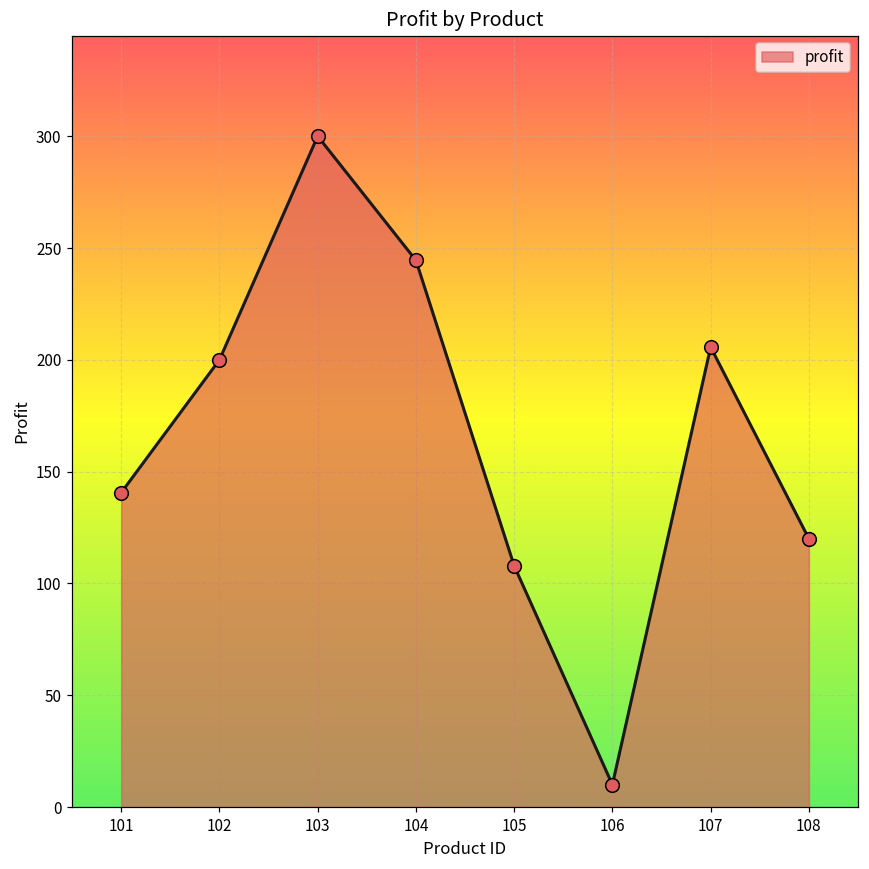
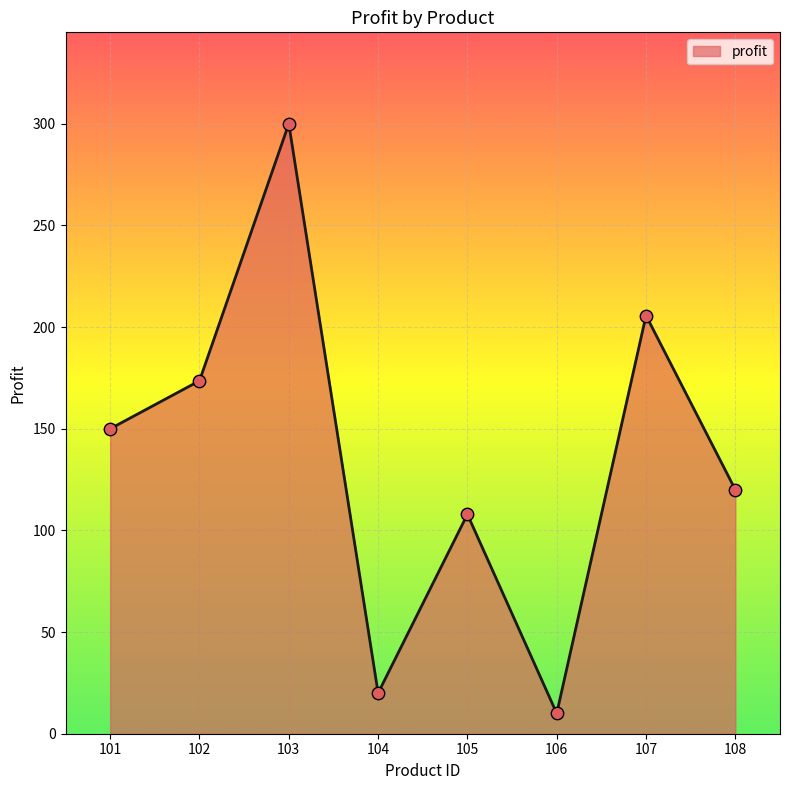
101: 141 -> 150
102: 200 -> 174
104: 245 -> 20
